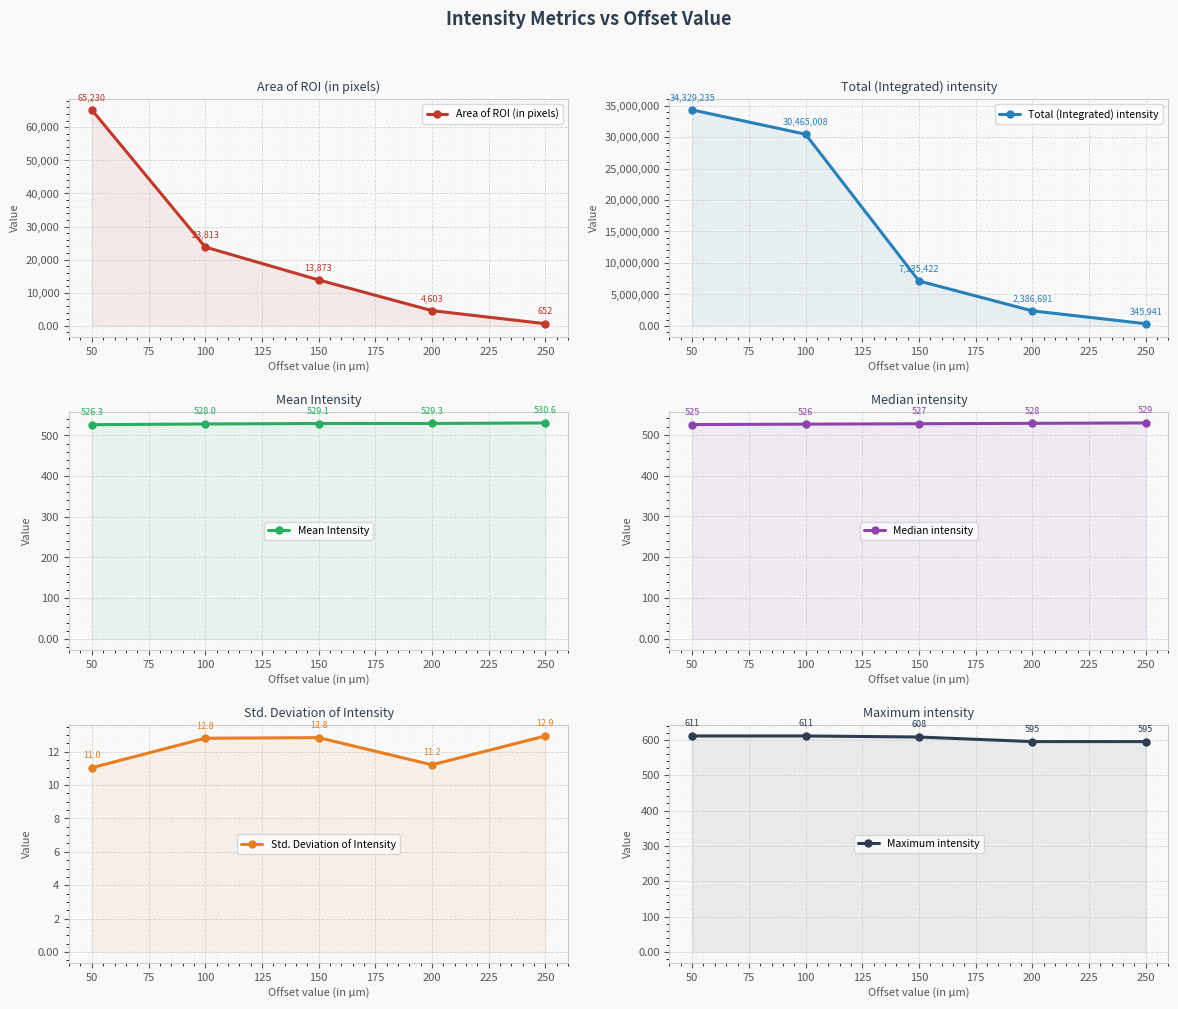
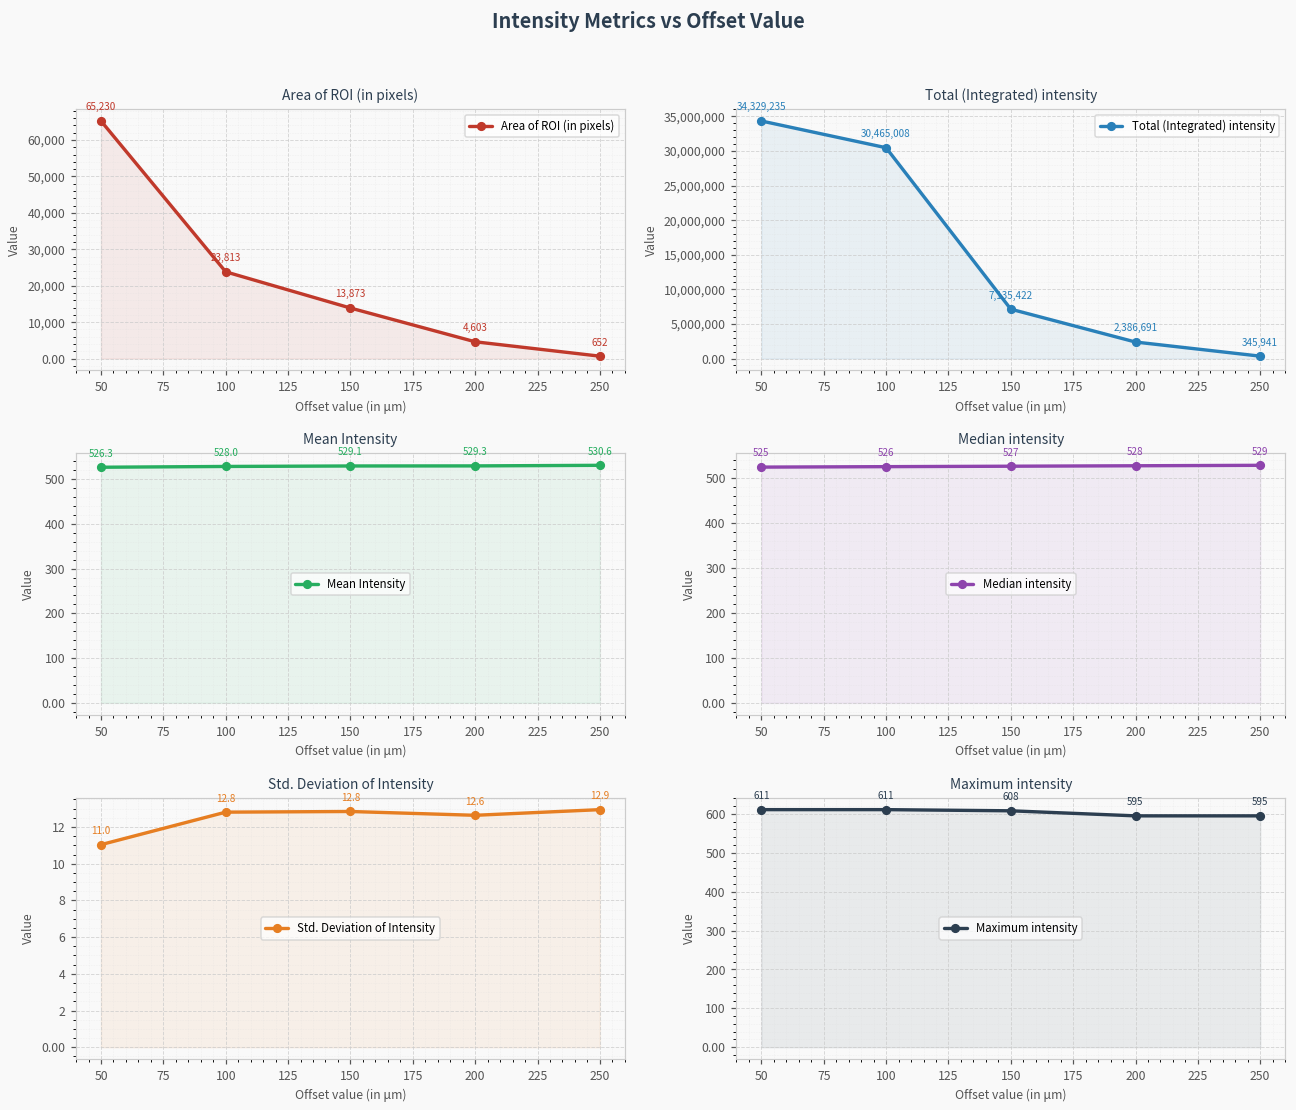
Std. Deviation of Intensity, 200: 11.2 -> 12.6
